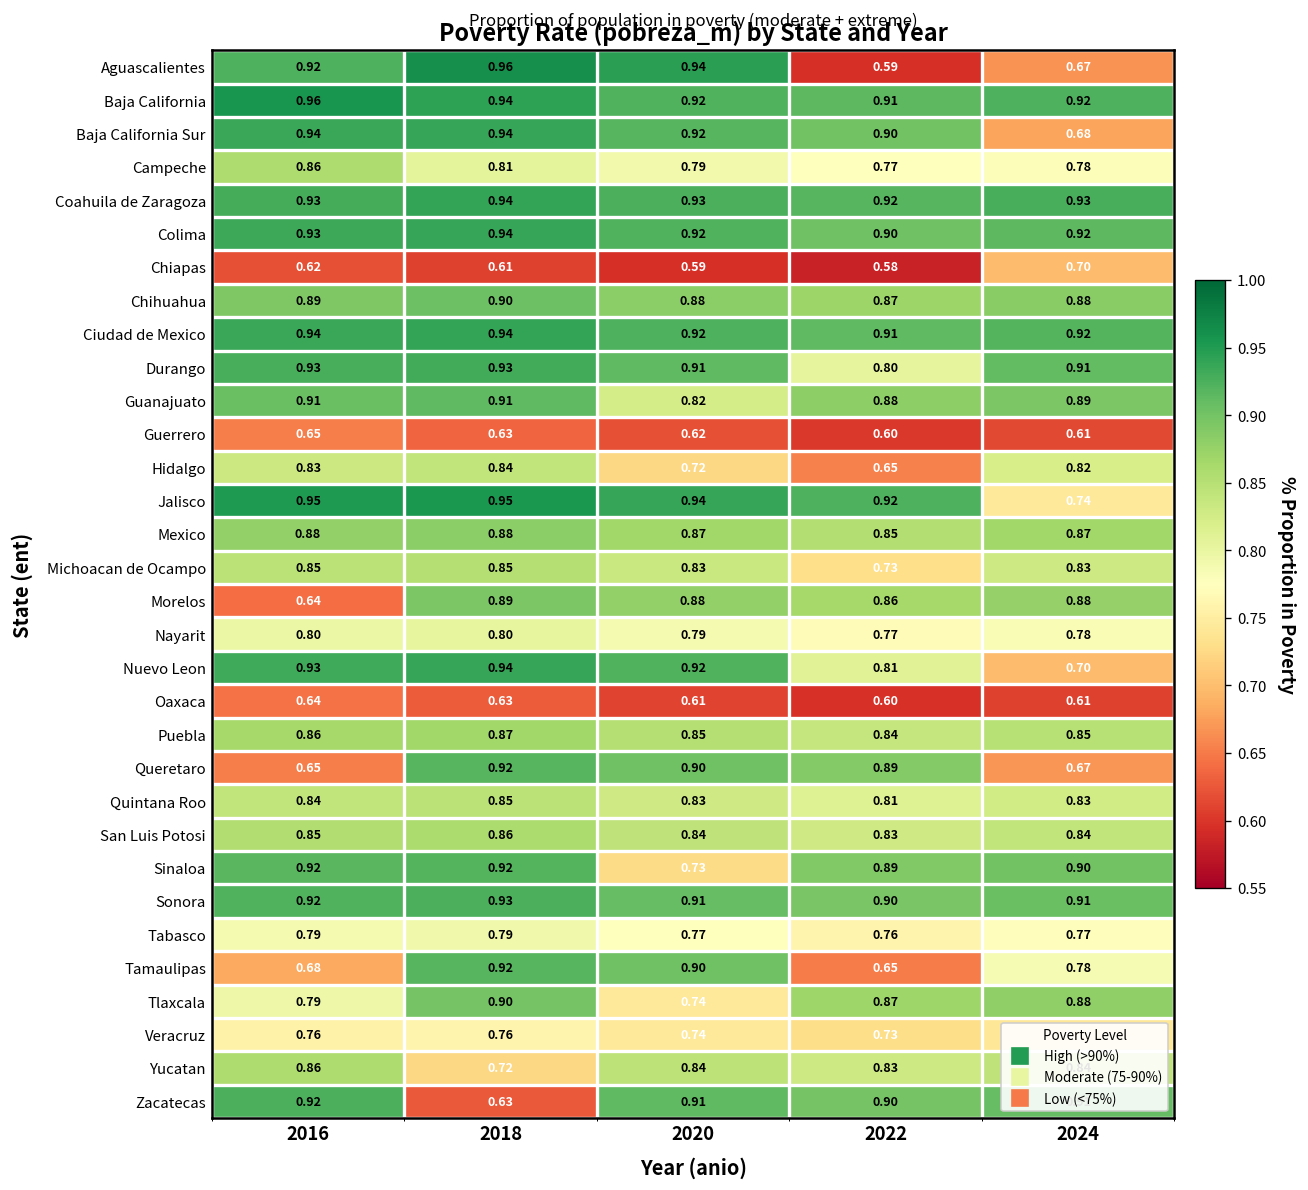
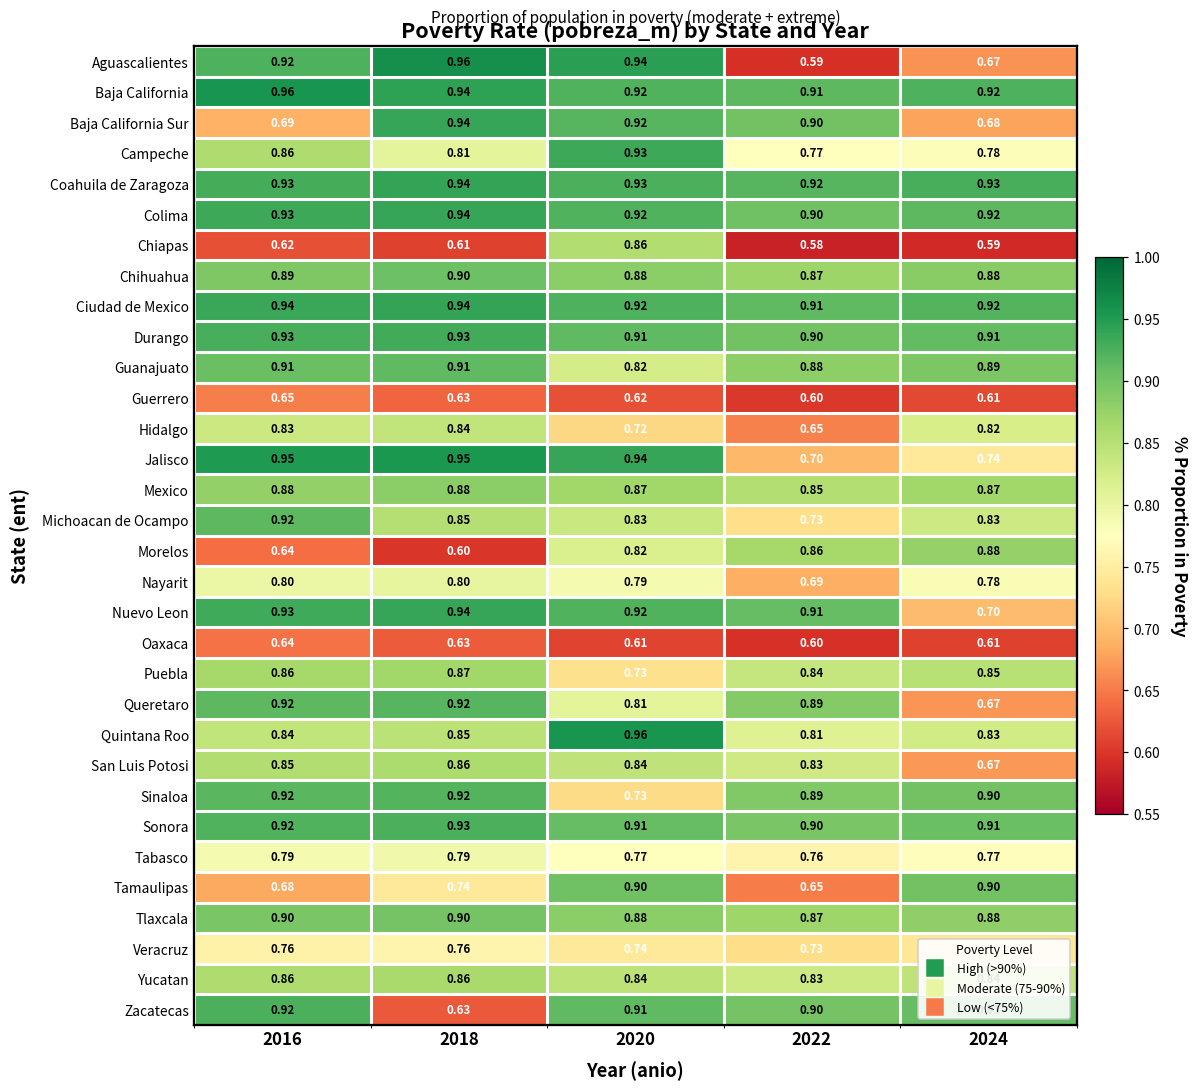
Baja California Sur, 2016: 0.94 -> 0.69
Campeche, 2020: 0.79 -> 0.93
Chiapas, 2020: 0.59 -> 0.86
Chiapas, 2024: 0.70 -> 0.59
Durango, 2022: 0.80 -> 0.90
Jalisco, 2022: 0.92 -> 0.70
Michoacan de Ocampo, 2016: 0.85 -> 0.92
Morelos, 2018: 0.89 -> 0.60
Morelos, 2020: 0.88 -> 0.82
Nayarit, 2022: 0.77 -> 0.69
Nuevo Leon, 2022: 0.81 -> 0.91
Puebla, 2020: 0.85 -> 0.73
Queretaro, 2016: 0.65 -> 0.92
Queretaro, 2020: 0.90 -> 0.81
Quintana Roo, 2020: 0.83 -> 0.96
San Luis Potosi, 2024: 0.84 -> 0.67
Tamaulipas, 2018: 0.92 -> 0.74
Tamaulipas, 2024: 0.78 -> 0.90
Tlaxcala, 2016: 0.79 -> 0.90
Tlaxcala, 2020: 0.74 -> 0.88
Yucatan, 2018: 0.72 -> 0.86
